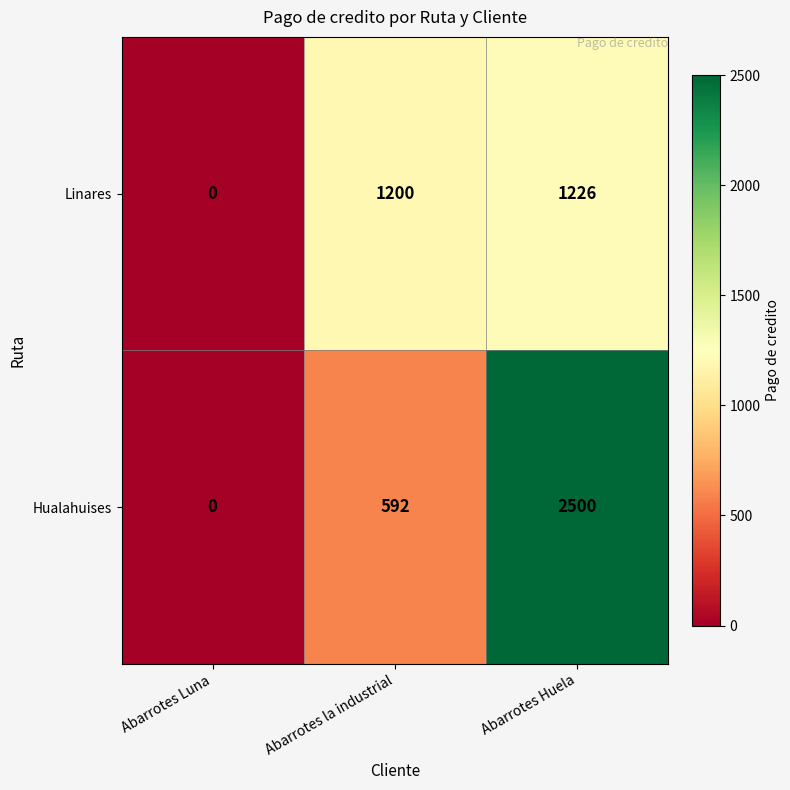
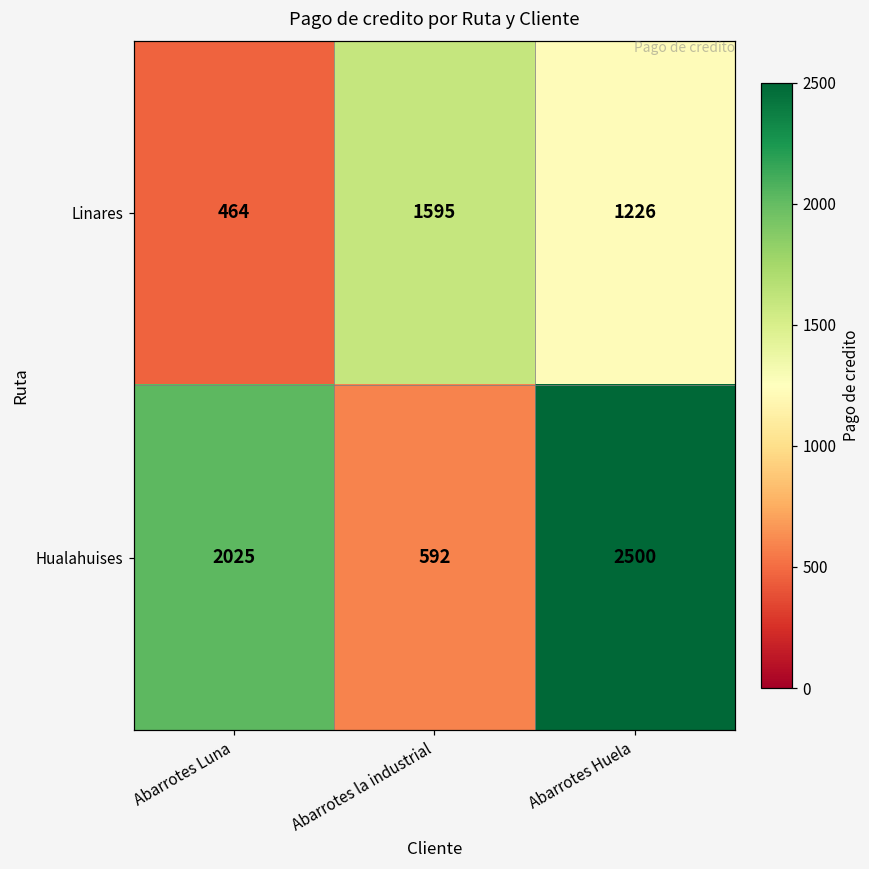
Linares, Abarrotes Luna: 0 -> 464
Linares, Abarrotes la industrial: 1200 -> 1595
Hualahuises, Abarrotes Luna: 0 -> 2025
